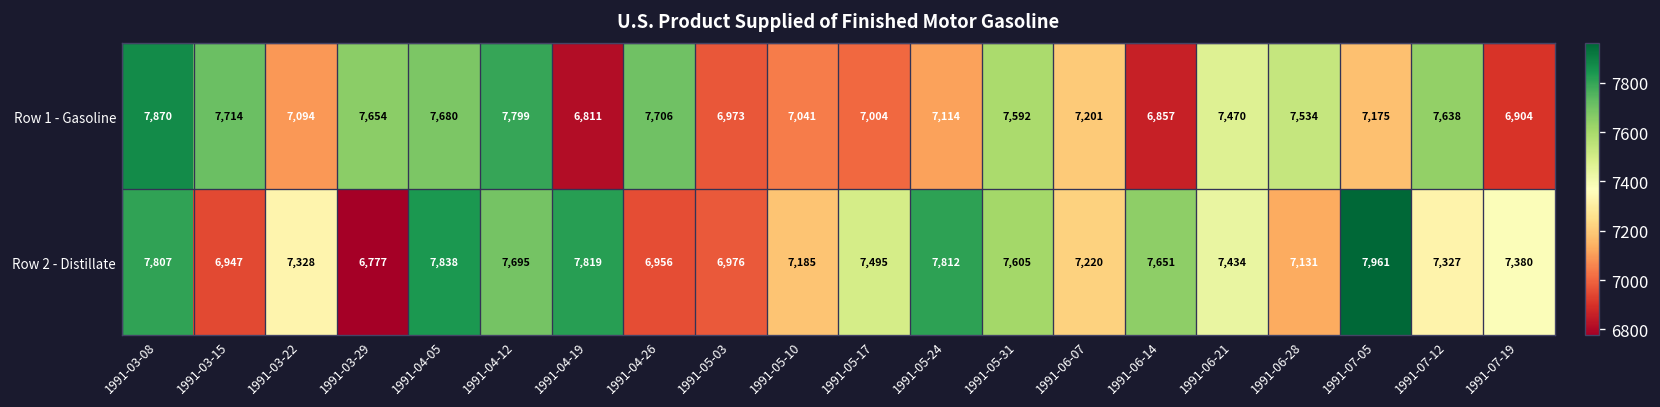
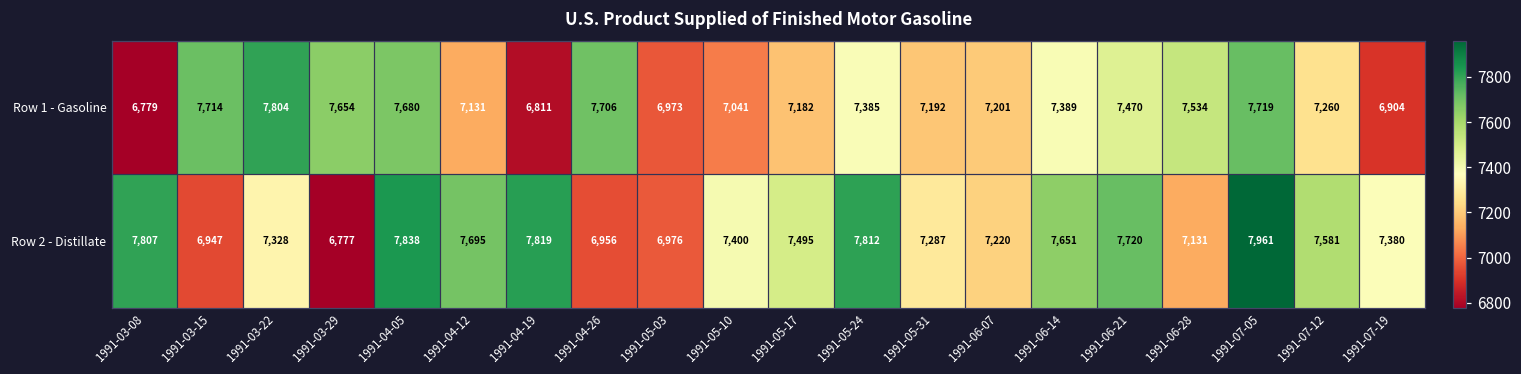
Row 1 - Gasoline, 1991-03-08: 7,870 -> 6,779
Row 1 - Gasoline, 1991-03-22: 7,094 -> 7,804
Row 1 - Gasoline, 1991-04-12: 7,799 -> 7,131
Row 1 - Gasoline, 1991-05-17: 7,004 -> 7,182
Row 1 - Gasoline, 1991-05-24: 7,114 -> 7,385
Row 1 - Gasoline, 1991-05-31: 7,592 -> 7,192
Row 1 - Gasoline, 1991-06-14: 6,857 -> 7,389
Row 1 - Gasoline, 1991-07-05: 7,175 -> 7,719
Row 1 - Gasoline, 1991-07-12: 7,638 -> 7,260
Row 2 - Distillate, 1991-05-10: 7,185 -> 7,400
Row 2 - Distillate, 1991-05-31: 7,605 -> 7,287
Row 2 - Distillate, 1991-06-21: 7,434 -> 7,720
Row 2 - Distillate, 1991-07-12: 7,327 -> 7,581
